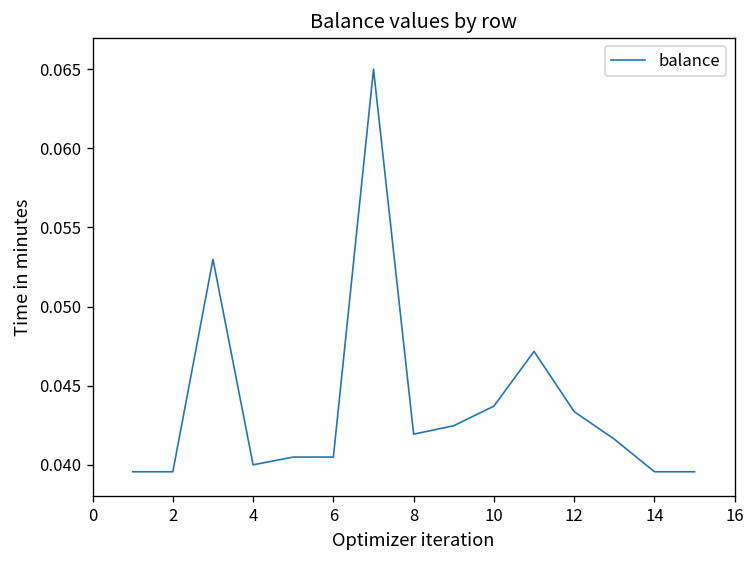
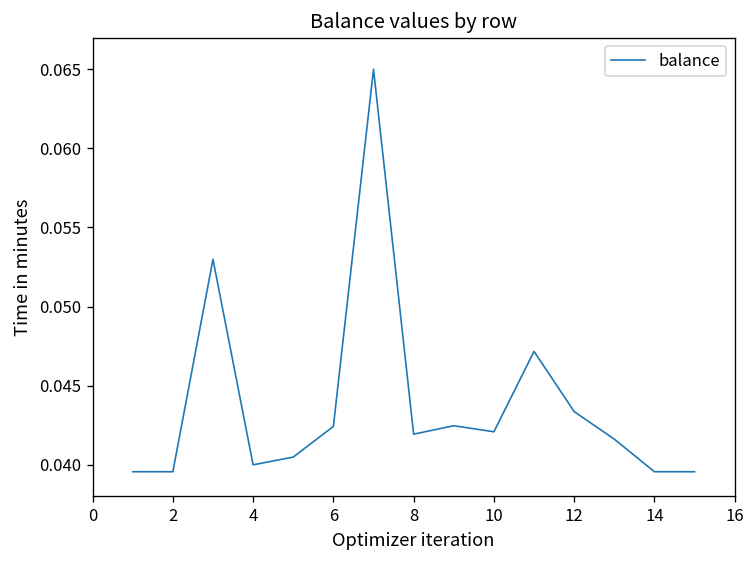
6: 0.0405 -> 0.0424
10: 0.0437 -> 0.0421
